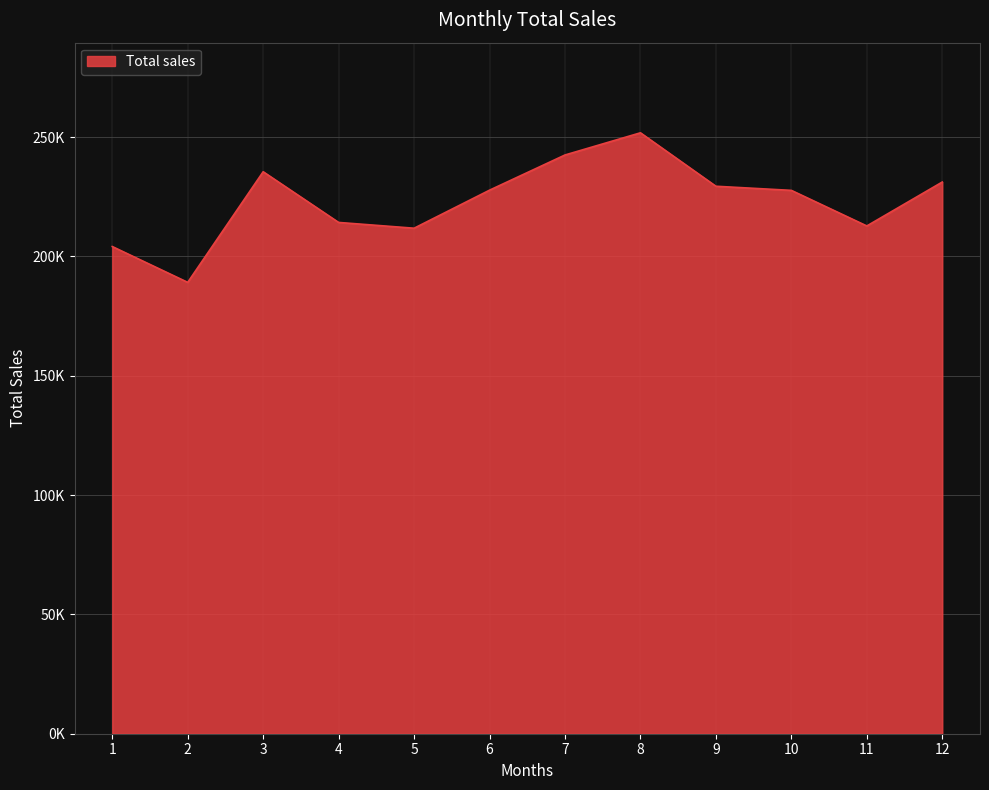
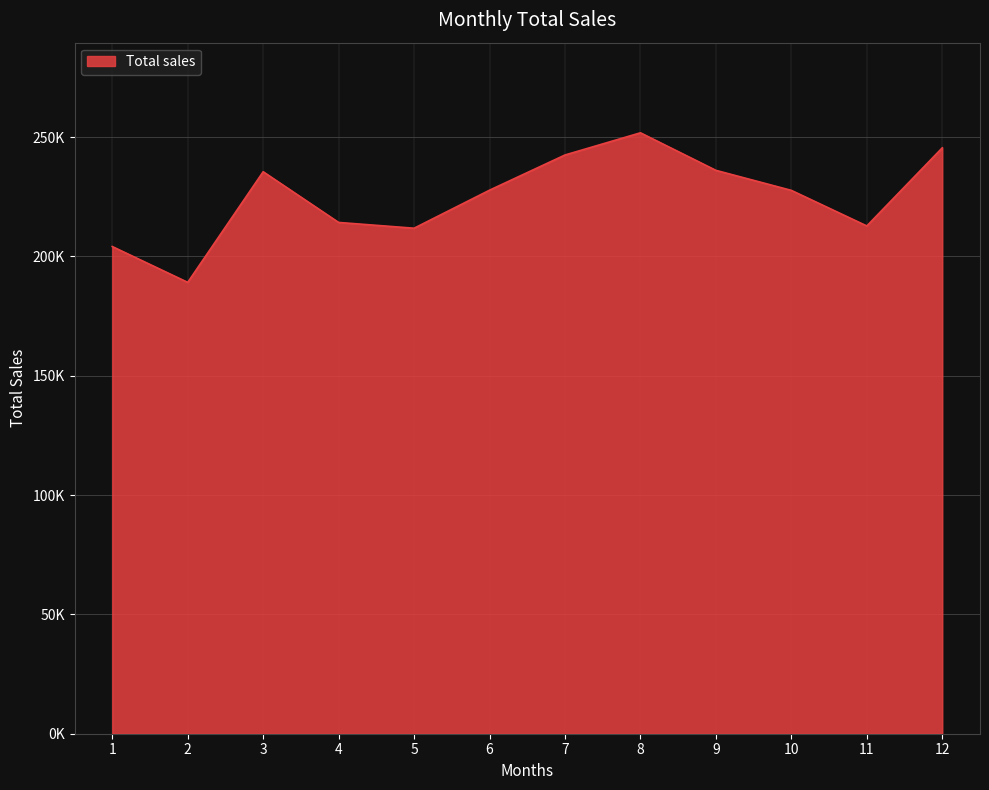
9: 229000 -> 236000
12: 231000 -> 246000
